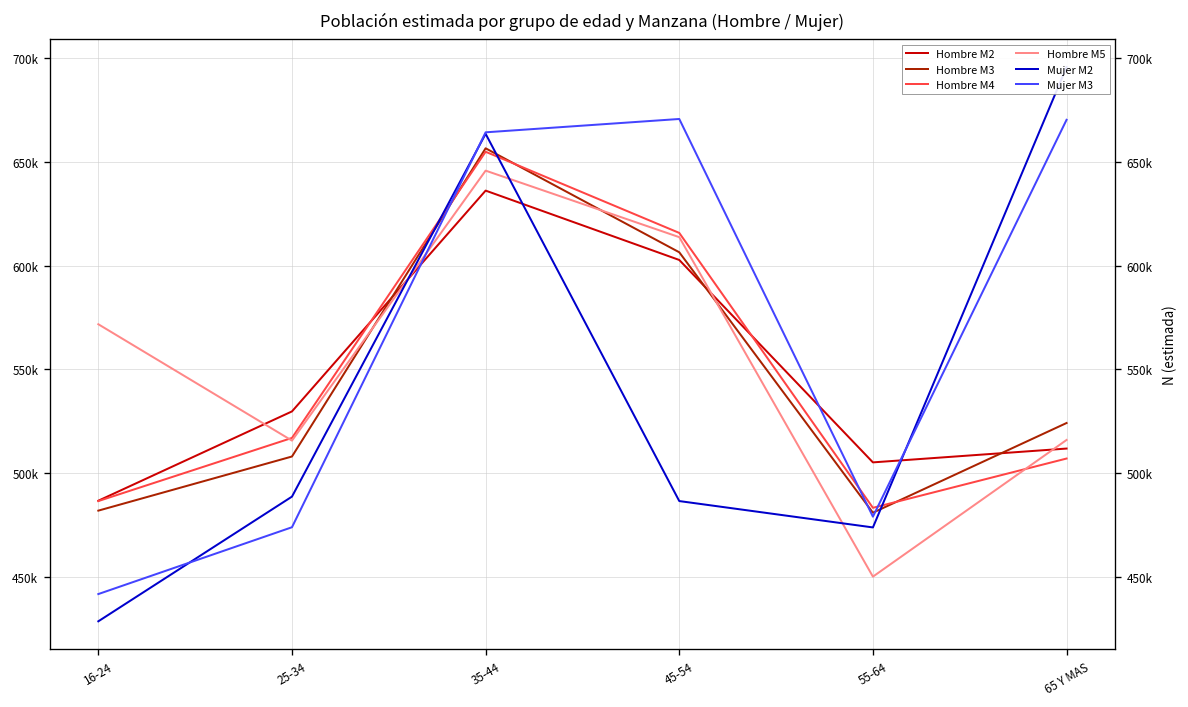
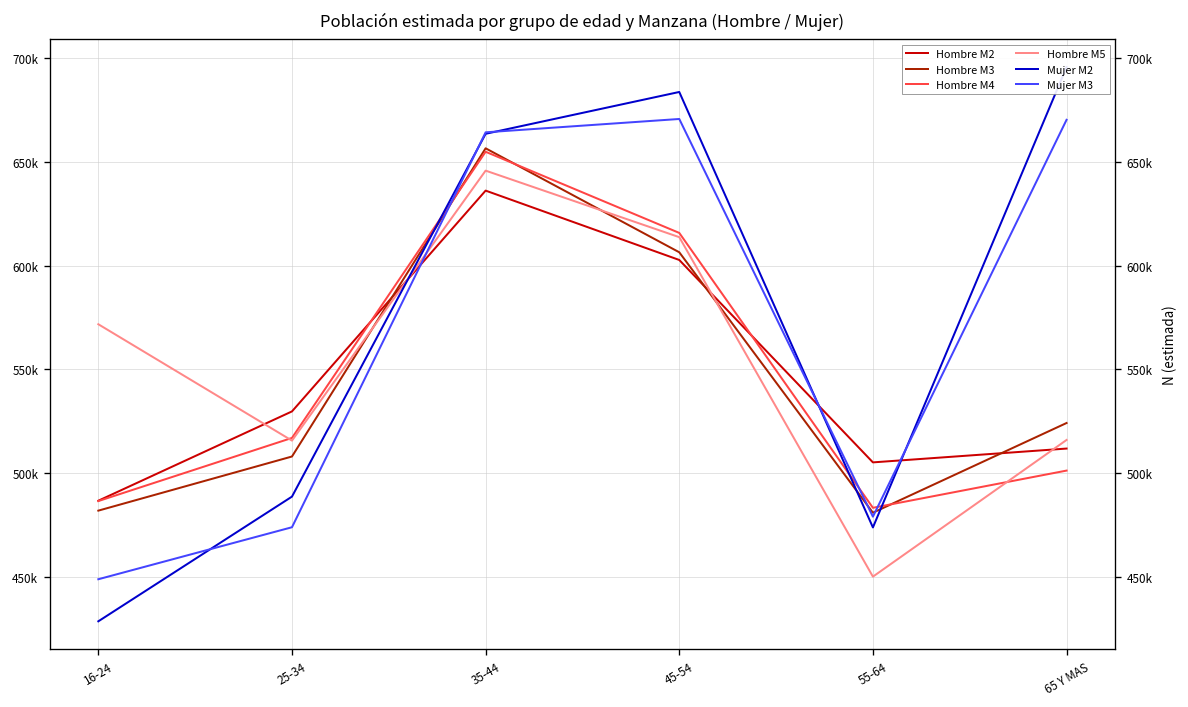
Mujer M3, 16-24: 442000 -> 449000
Mujer M2, 45-54: 487000 -> 684000
Hombre M4, 65 Y MAS: 507000 -> 501000
